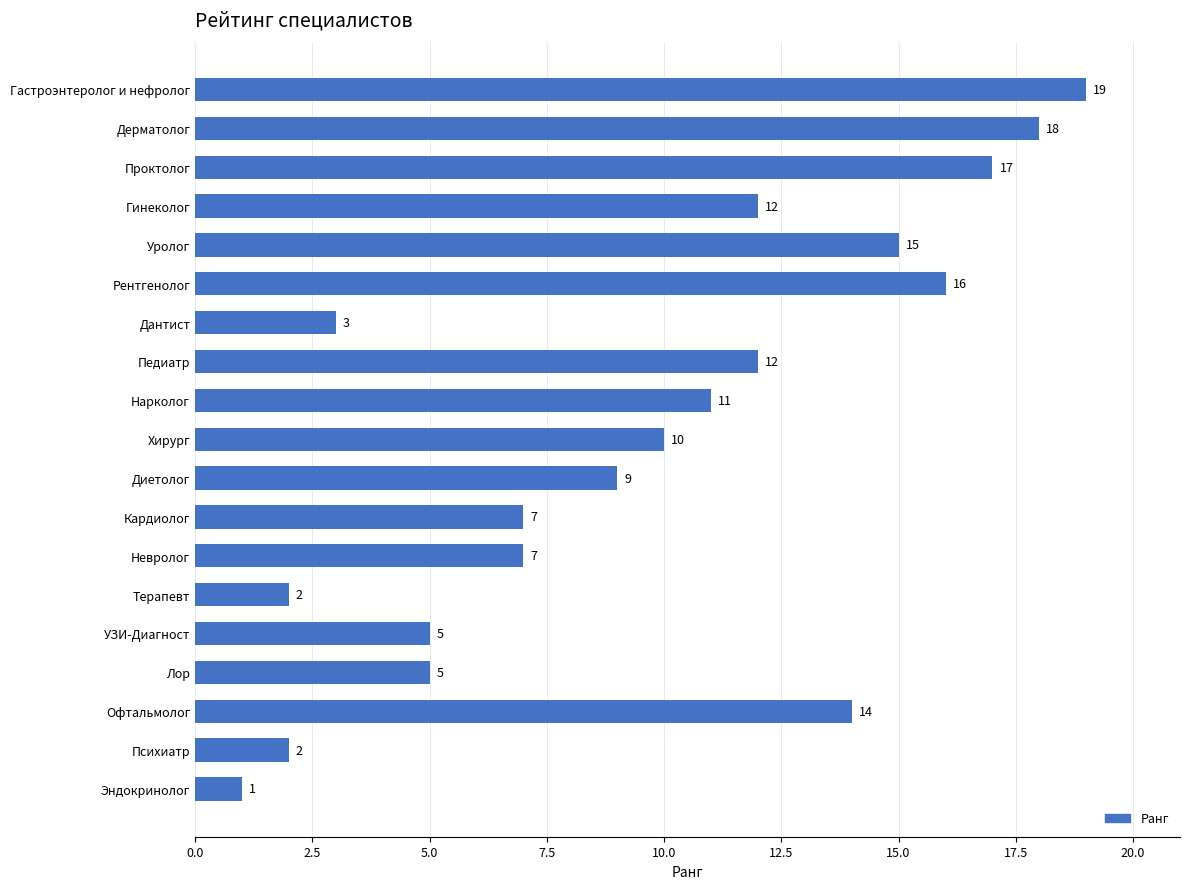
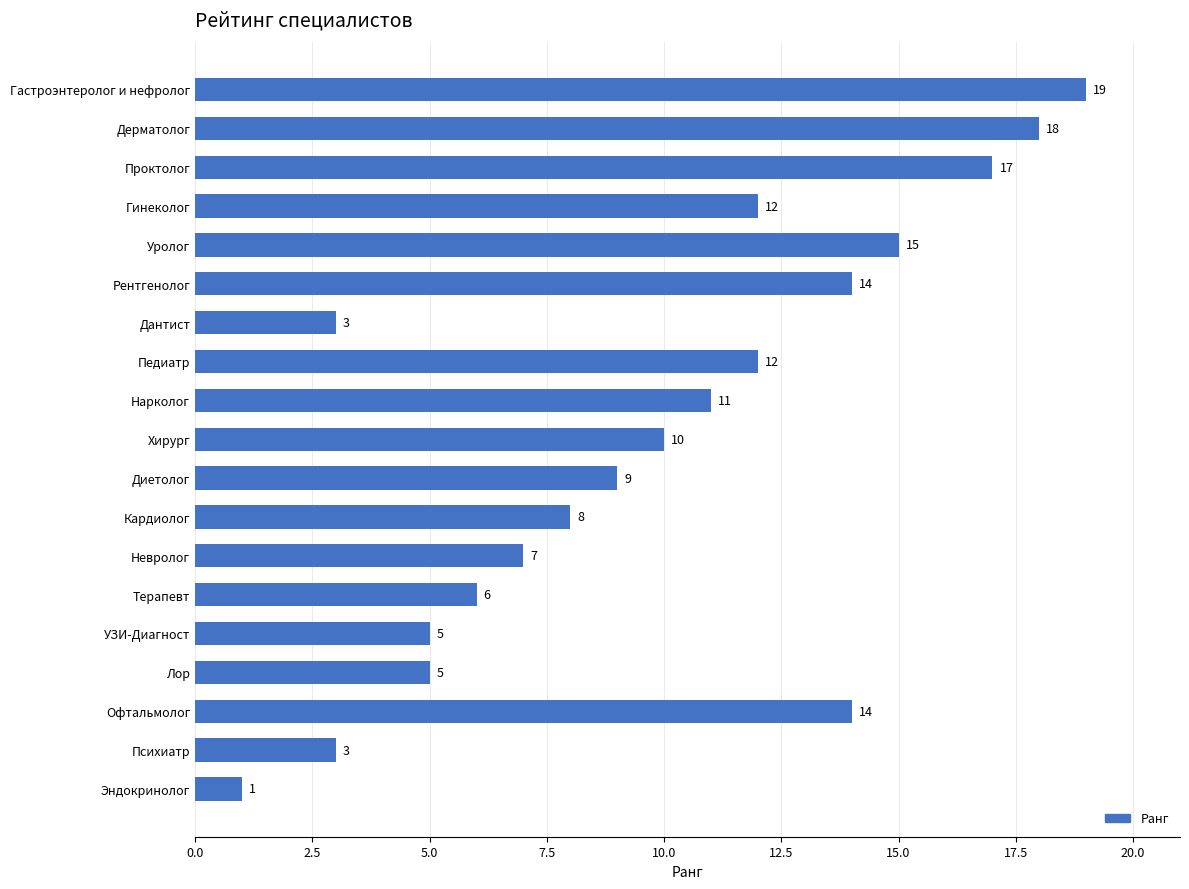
Рентгенолог: 16 -> 14
Кардиолог: 7 -> 8
Терапевт: 2 -> 6
Психиатр: 2 -> 3
